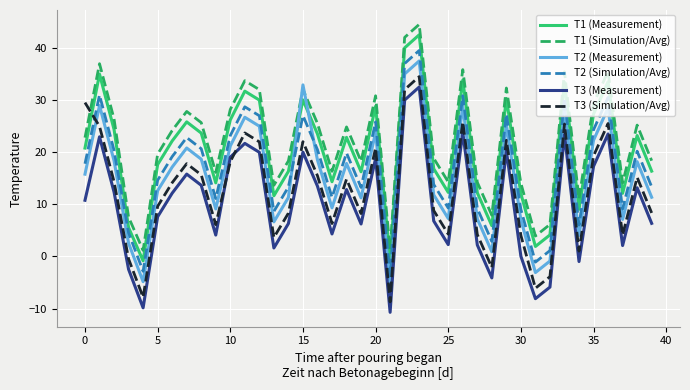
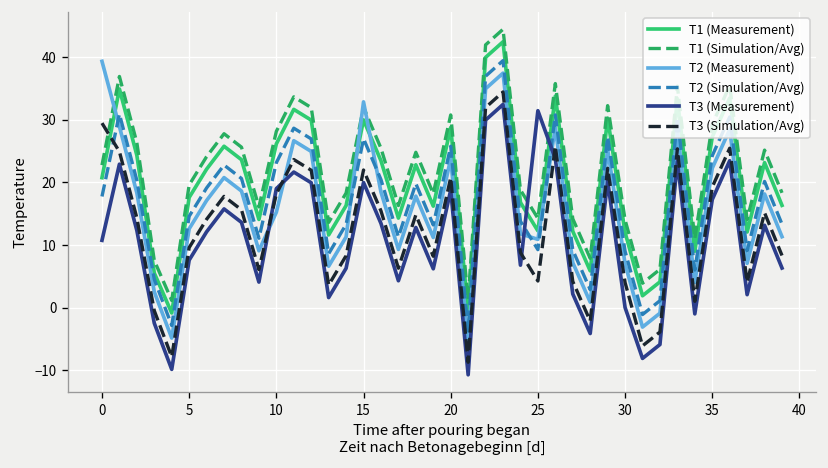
T2 (Measurement), 0: 16 -> 39
T2 (Measurement), 10: 21 -> 15
T2 (Measurement), 25: 7 -> 11
T3 (Measurement), 25: 2 -> 31
